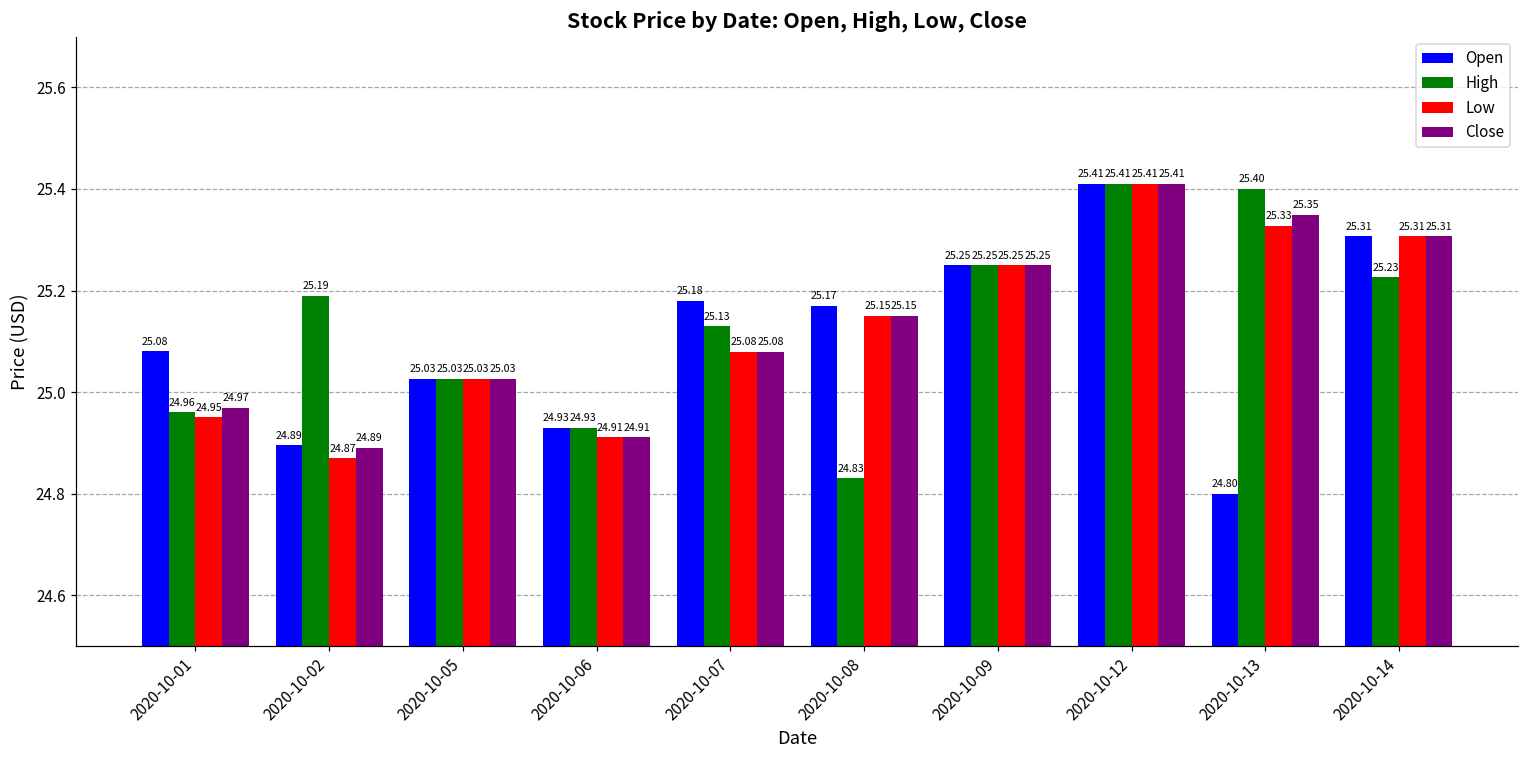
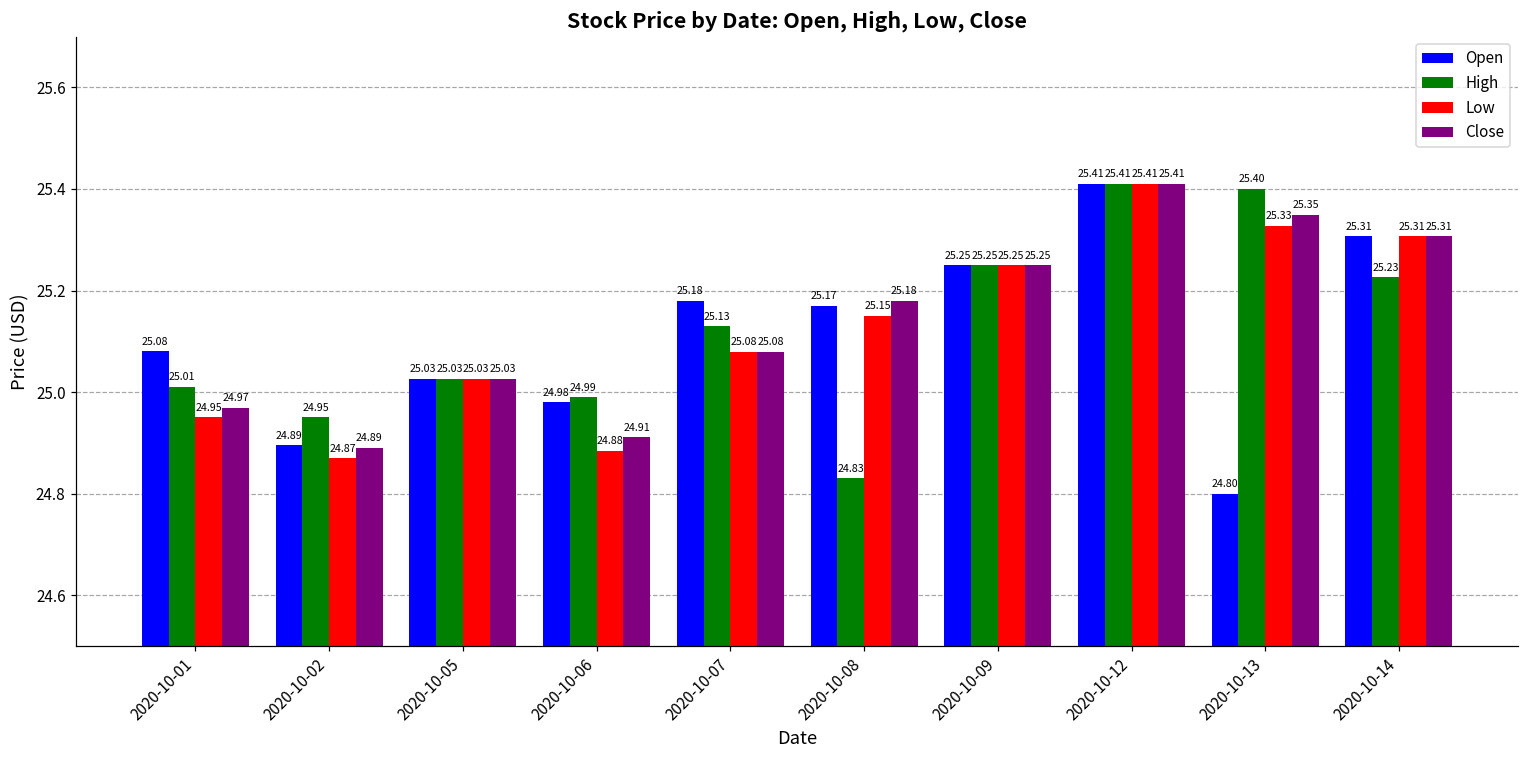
High, 2020-10-01: 24.96 -> 25.01
High, 2020-10-02: 25.19 -> 24.95
Open, 2020-10-06: 24.93 -> 24.98
High, 2020-10-06: 24.93 -> 24.99
Low, 2020-10-06: 24.91 -> 24.88
Close, 2020-10-08: 25.15 -> 25.18
